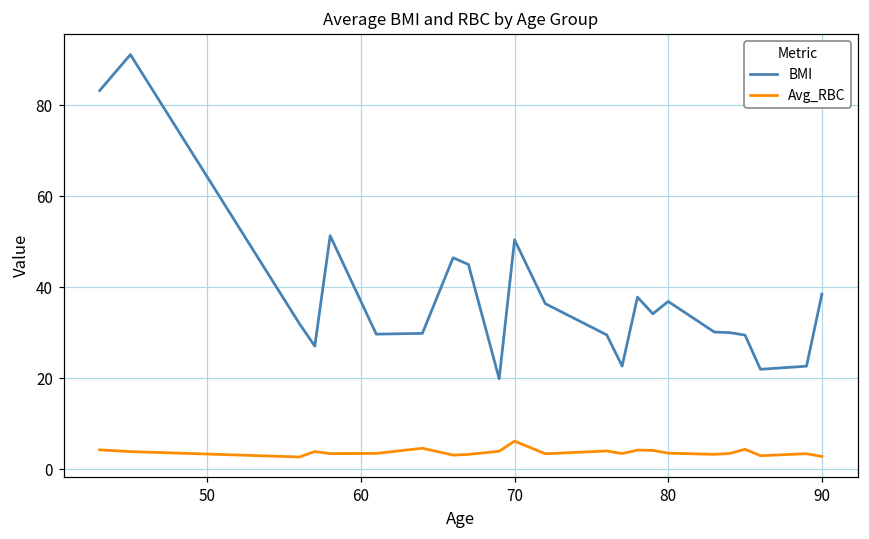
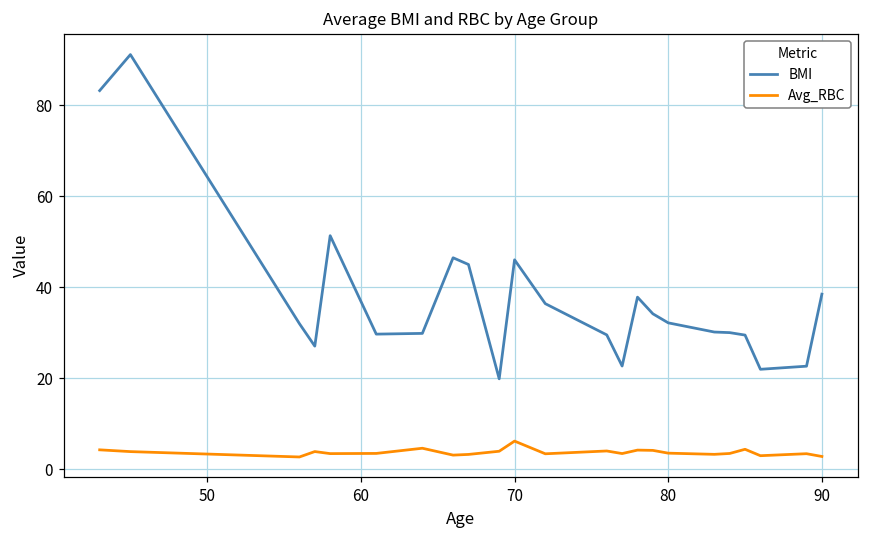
BMI, 70: 50 -> 46
BMI, 80: 37 -> 32
